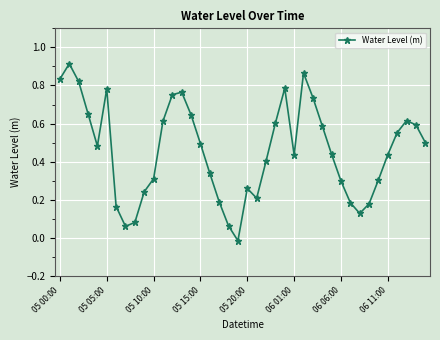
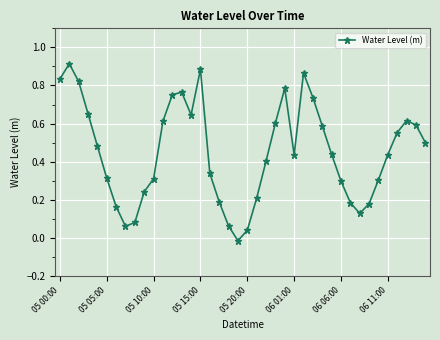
05 05:00: 0.78 -> 0.31
05 15:00: 0.49 -> 0.88
05 20:00: 0.26 -> 0.04
